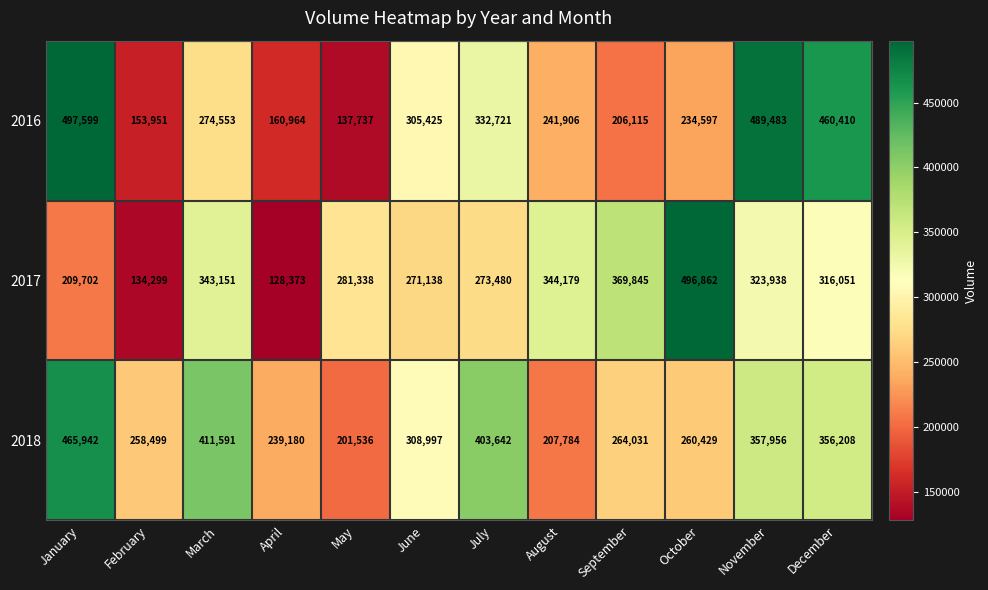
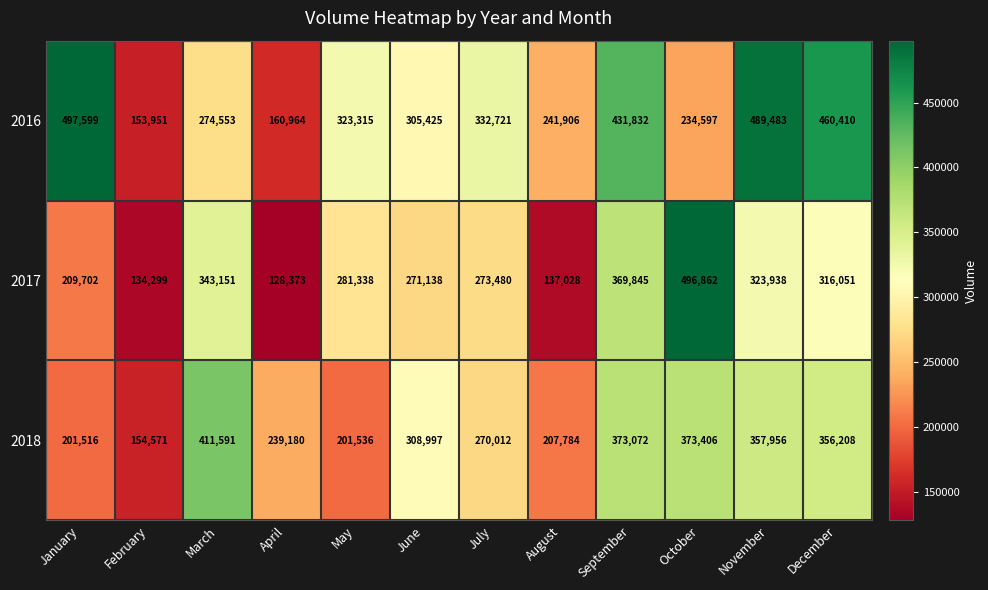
2016, May: 137,737 -> 323,315
2016, September: 206,115 -> 431,832
2017, August: 344,179 -> 137,028
2018, January: 465,942 -> 201,516
2018, February: 258,499 -> 154,571
2018, July: 403,642 -> 270,012
2018, September: 264,031 -> 373,072
2018, October: 260,429 -> 373,406
